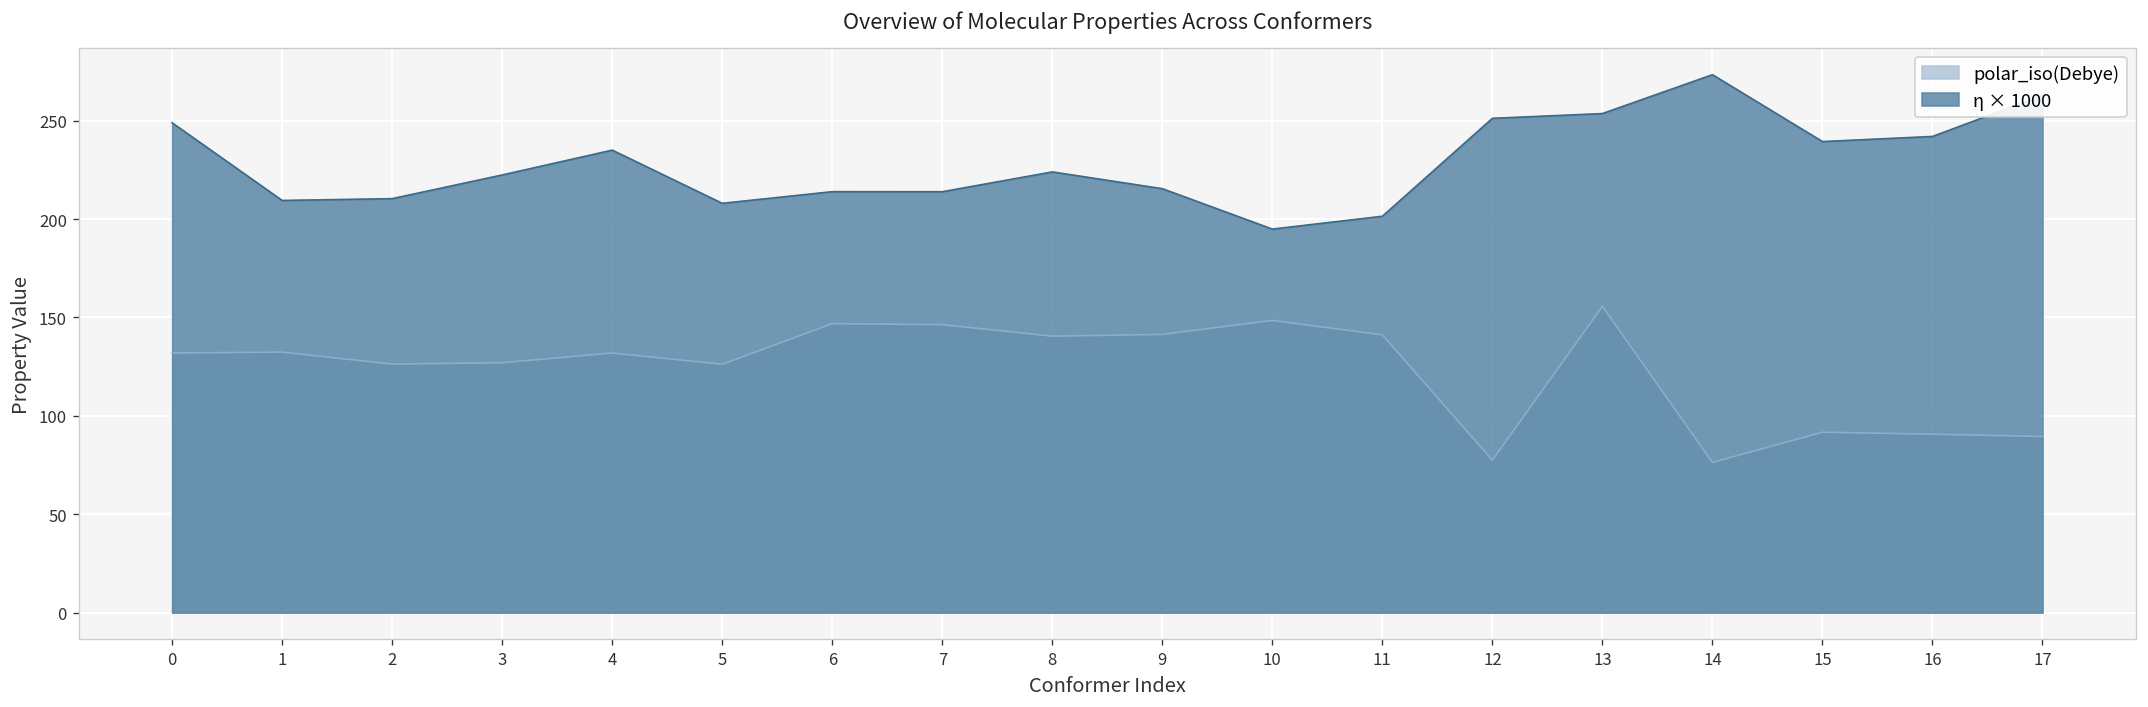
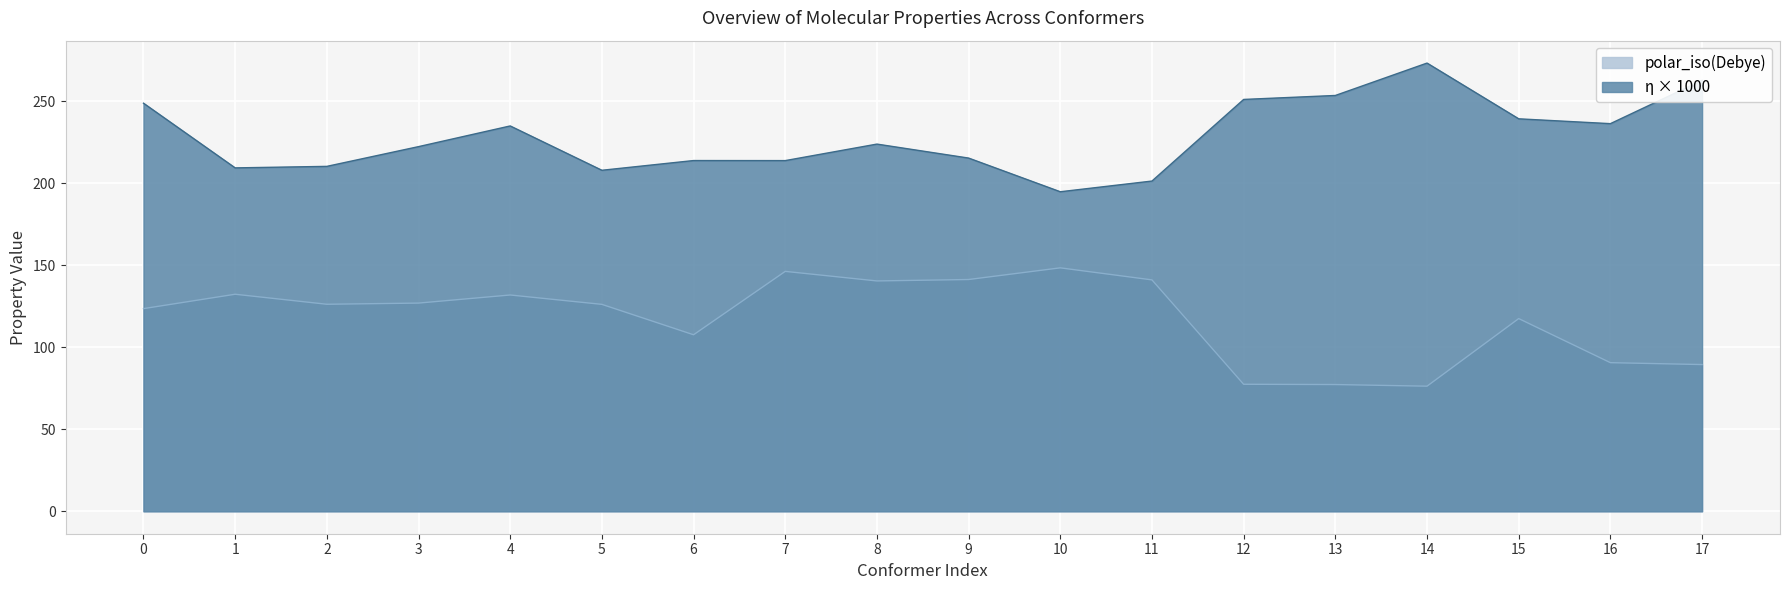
polar_iso(Debye), 0: 132 -> 124
polar_iso(Debye), 6: 147 -> 108
polar_iso(Debye), 13: 156 -> 77
polar_iso(Debye), 15: 92 -> 118
η × 1000, 16: 242 -> 236
